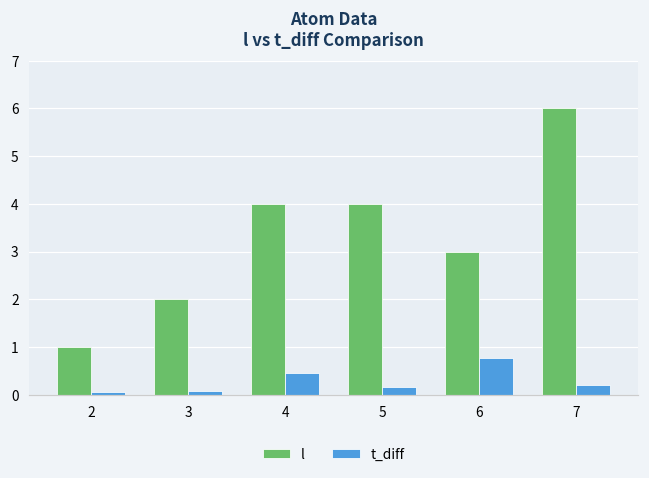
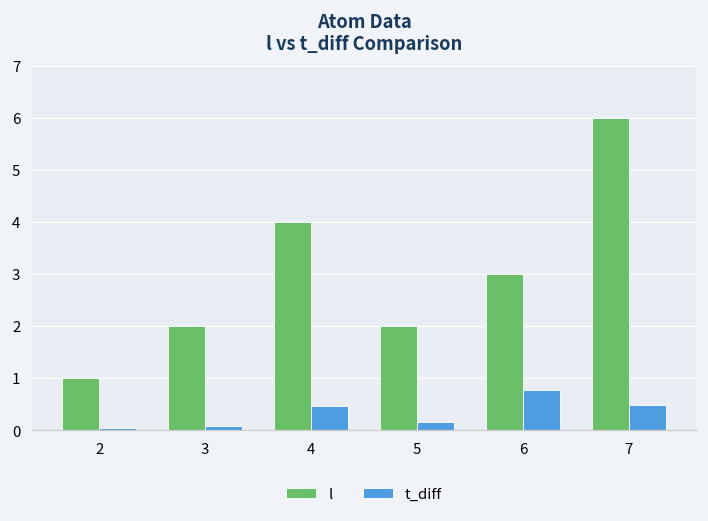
l, 5: 4 -> 2
t_diff, 7: 0.2 -> 0.5
